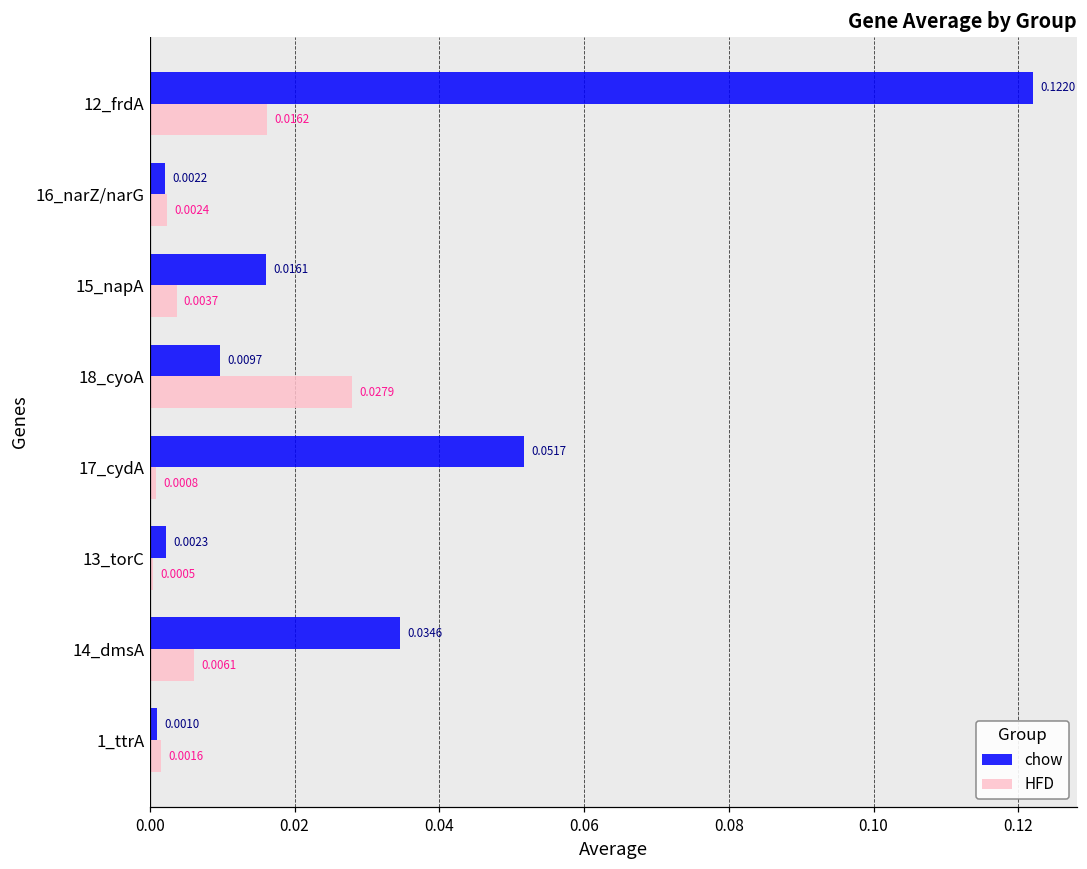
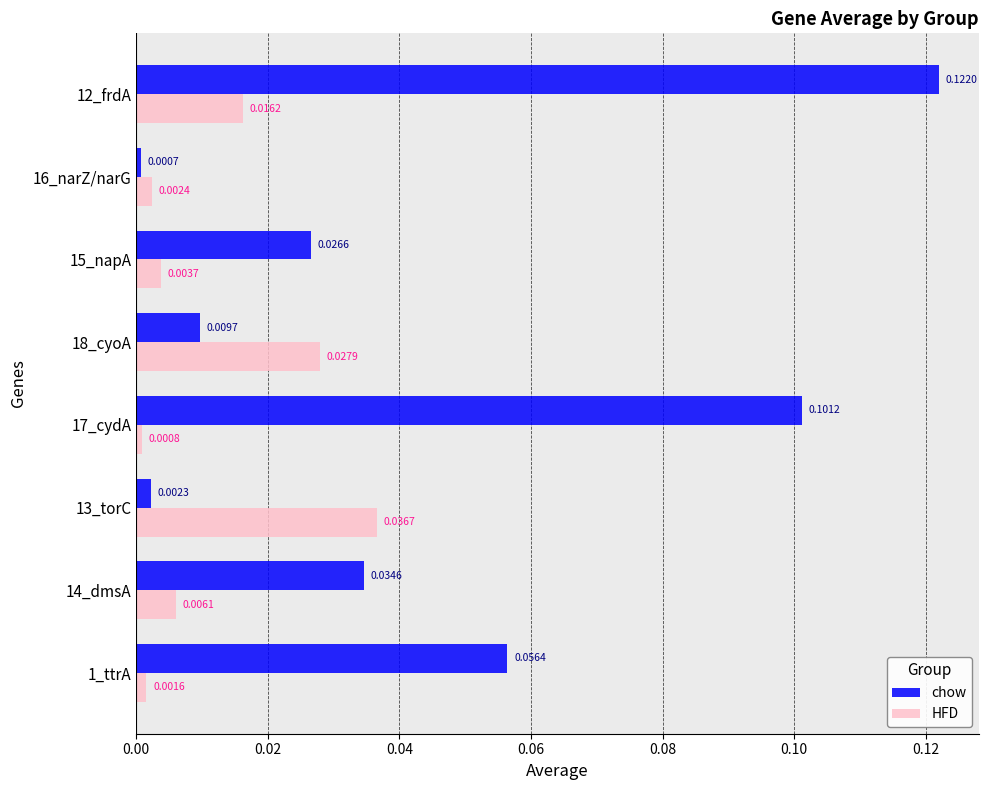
chow, 16_narZ/narG: 0.0022 -> 0.0007
chow, 15_napA: 0.0161 -> 0.0266
chow, 17_cydA: 0.0517 -> 0.1012
HFD, 13_torC: 0.0005 -> 0.0367
chow, 1_ttrA: 0.0010 -> 0.0564
